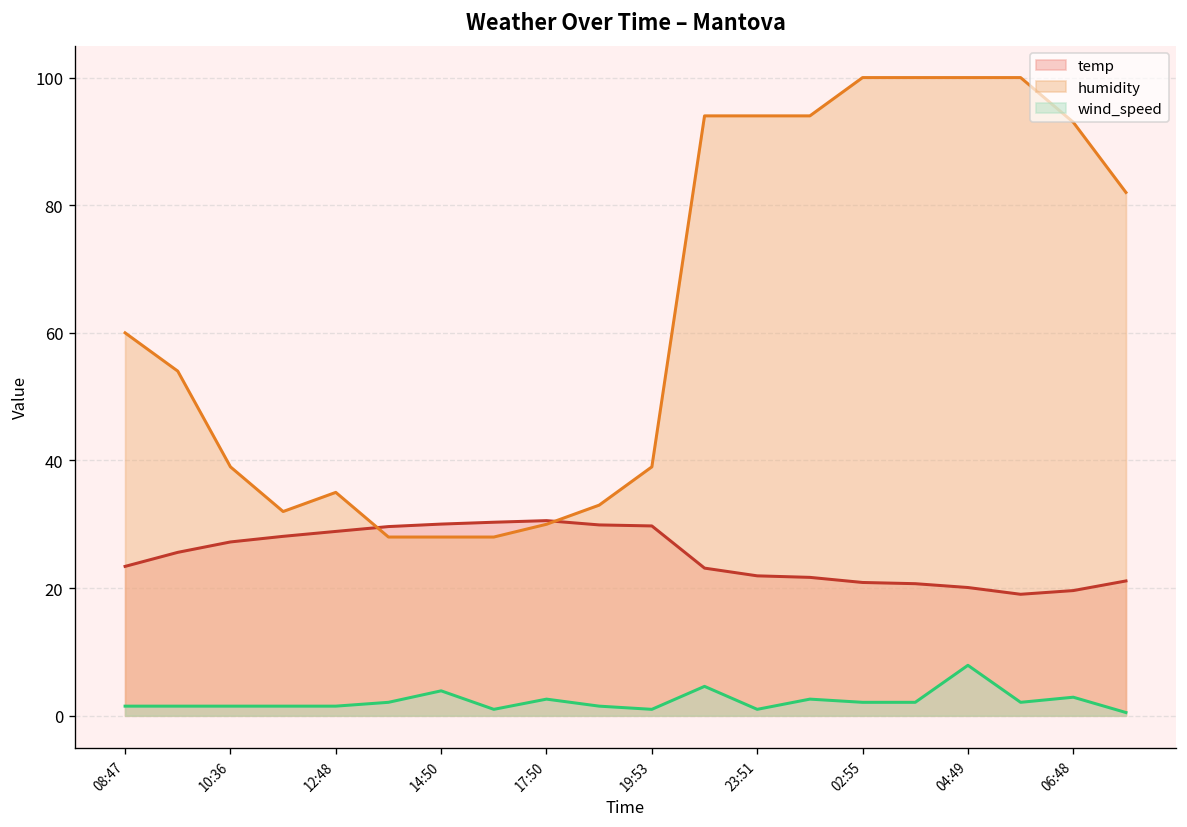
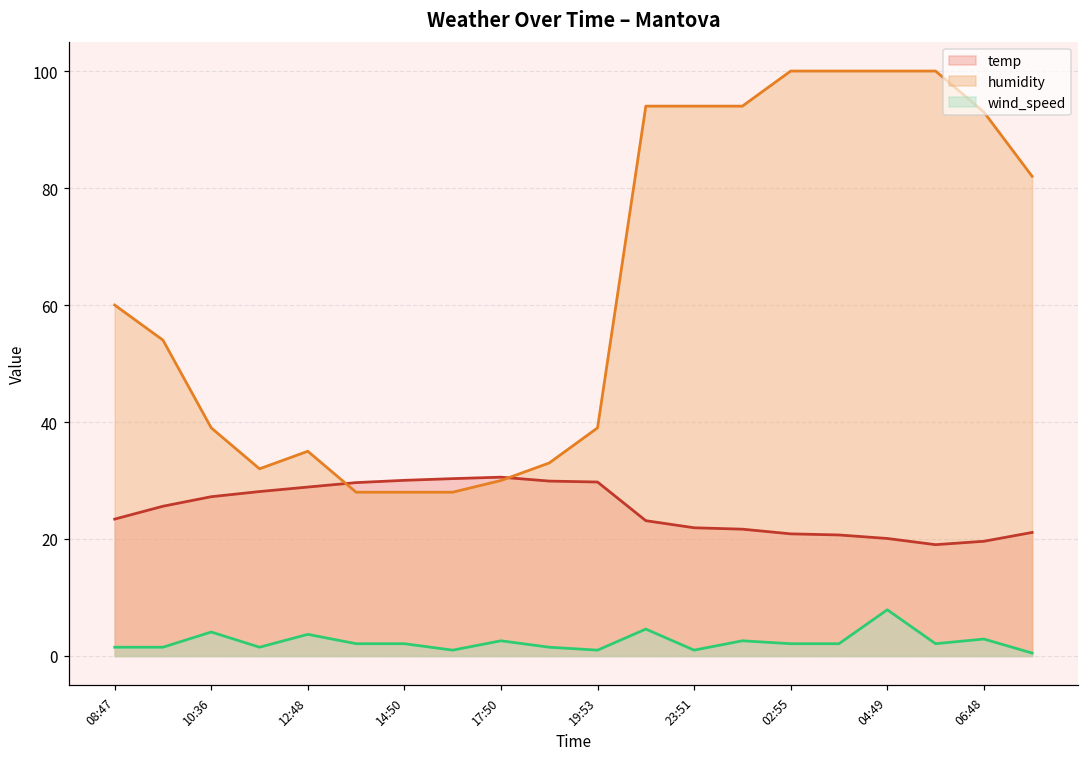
wind_speed, 10:36: 2 -> 4
wind_speed, 12:48: 2 -> 4
wind_speed, 14:50: 4 -> 2
